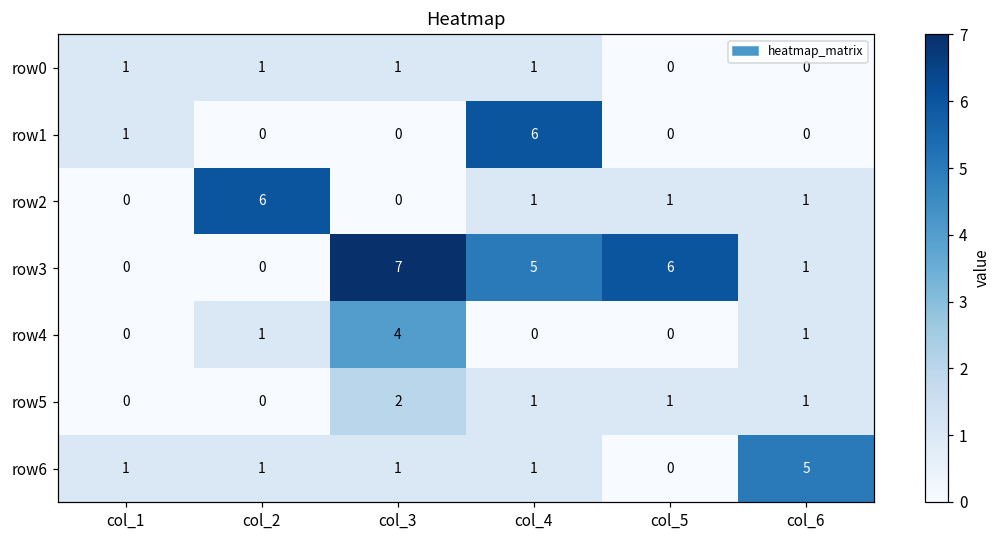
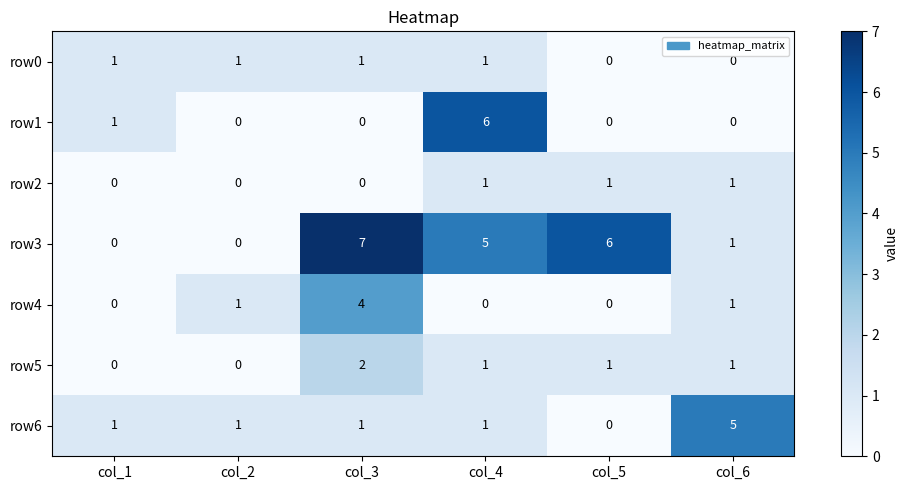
row2, col_2: 6 -> 0
